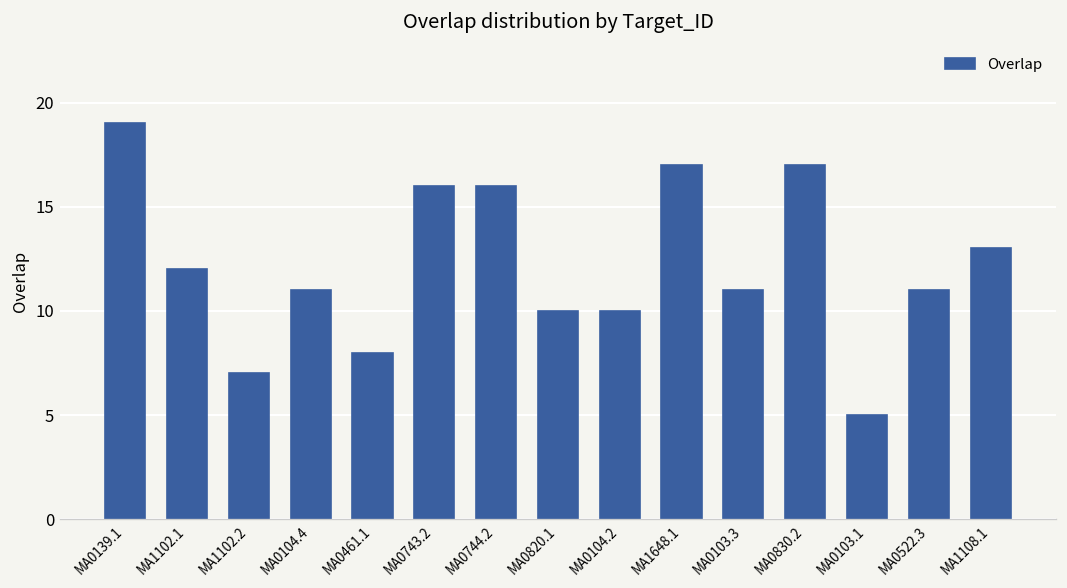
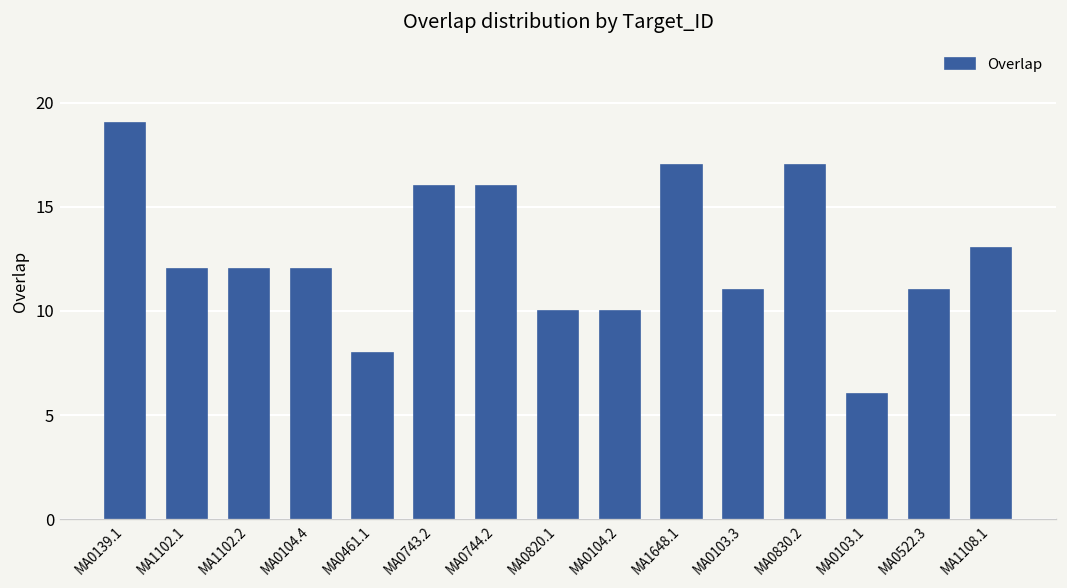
MA1102.2: 7 -> 12
MA0104.4: 11 -> 12
MA0103.1: 5 -> 6
